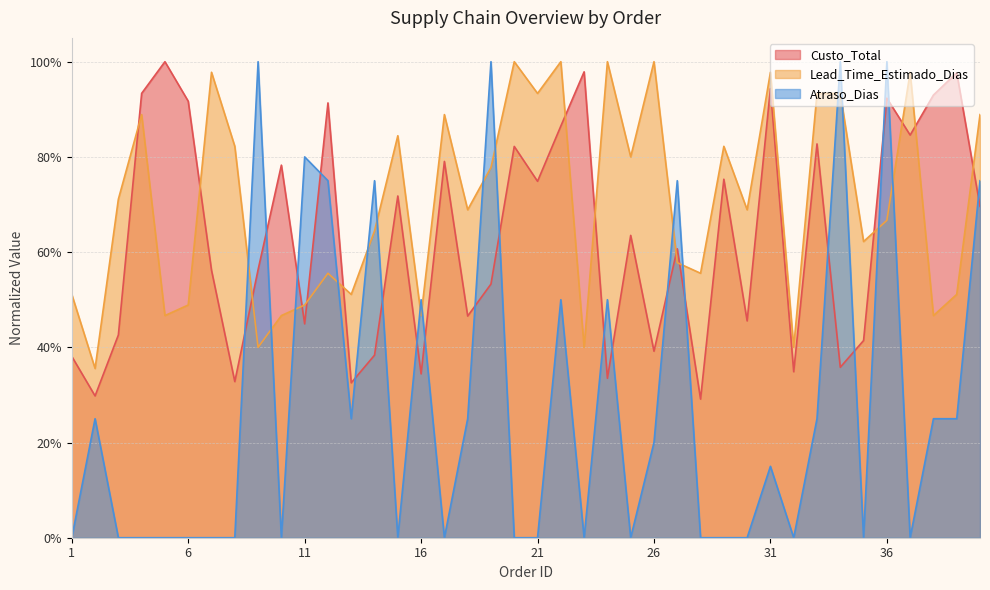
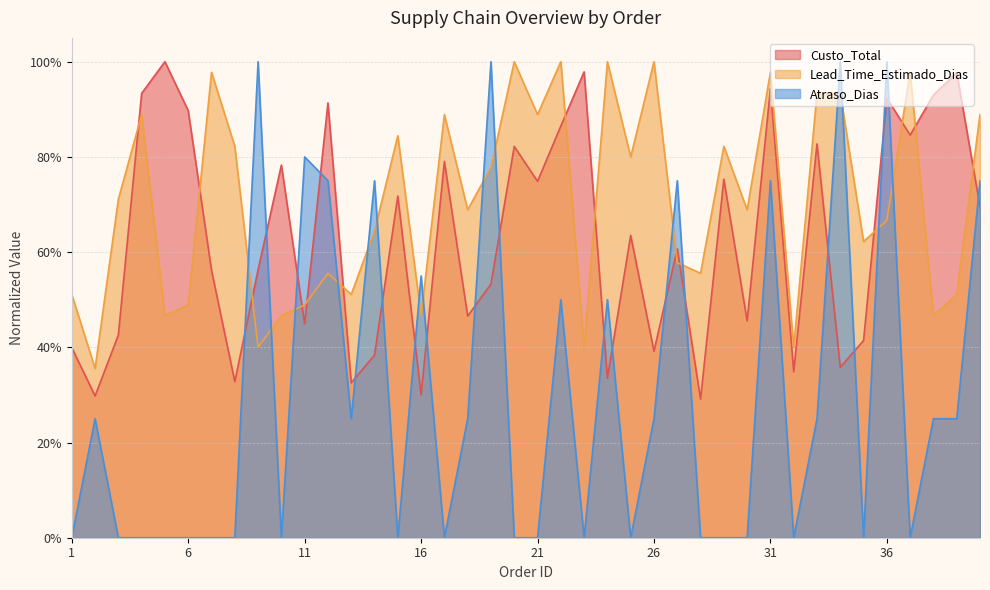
Custo_Total, 1: 38% -> 40%
Custo_Total, 6: 92% -> 90%
Custo_Total, 16: 34% -> 30%
Atraso_Dias, 16: 50% -> 55%
Lead_Time_Estimado_Dias, 21: 93% -> 89%
Atraso_Dias, 26: 20% -> 25%
Atraso_Dias, 31: 15% -> 75%
